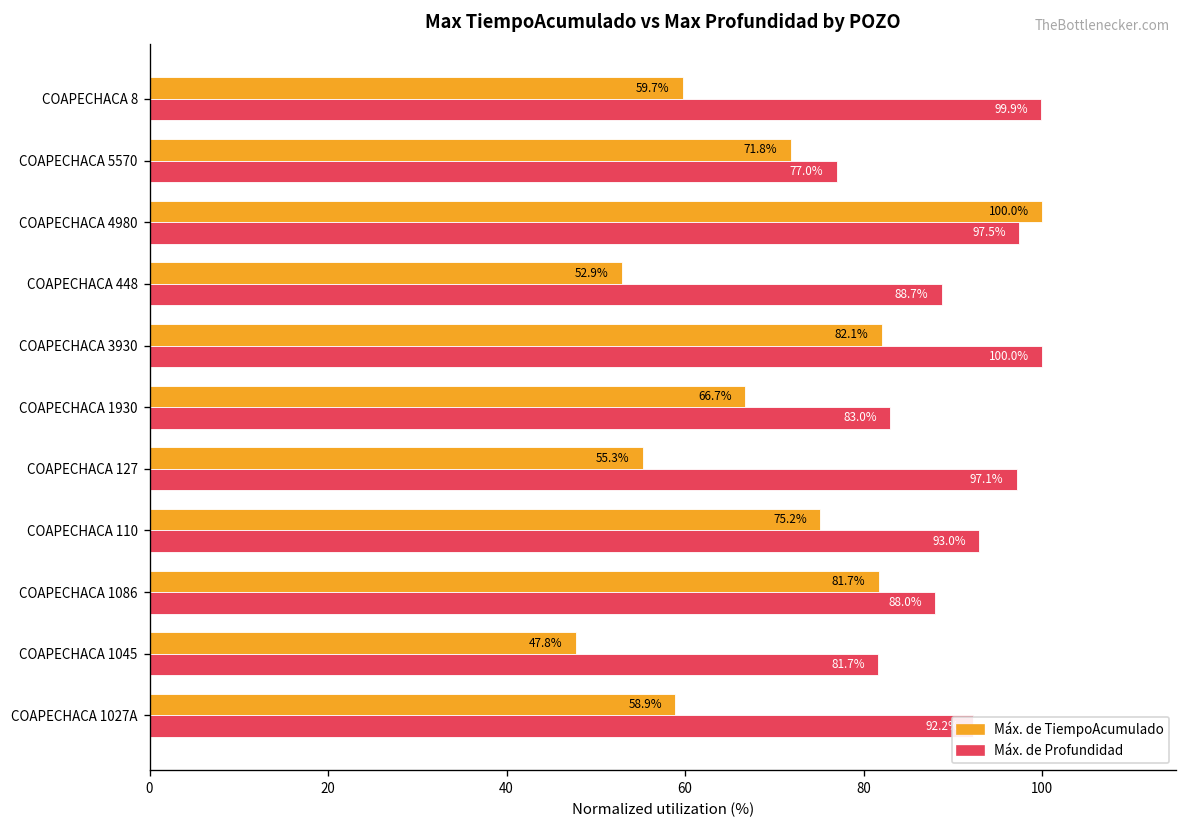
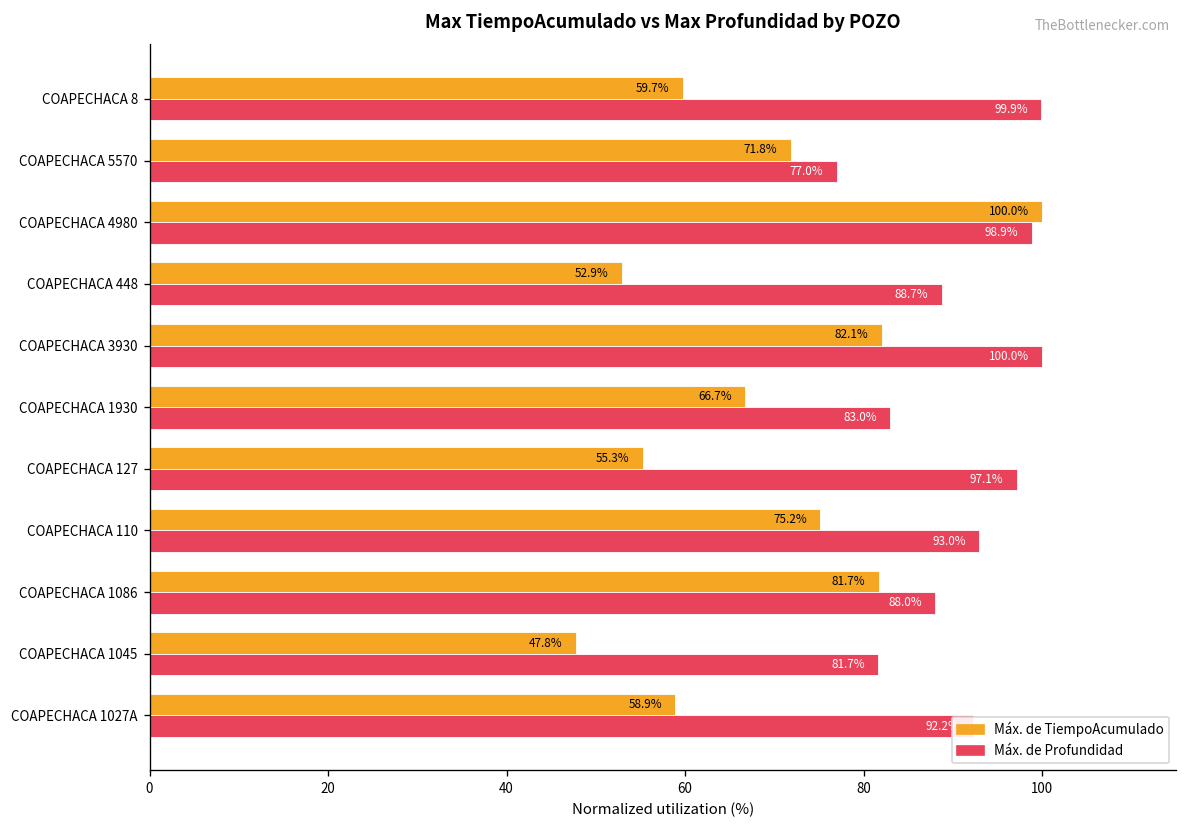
Máx. de Profundidad, COAPECHACA 4980: 97.5% -> 98.9%
